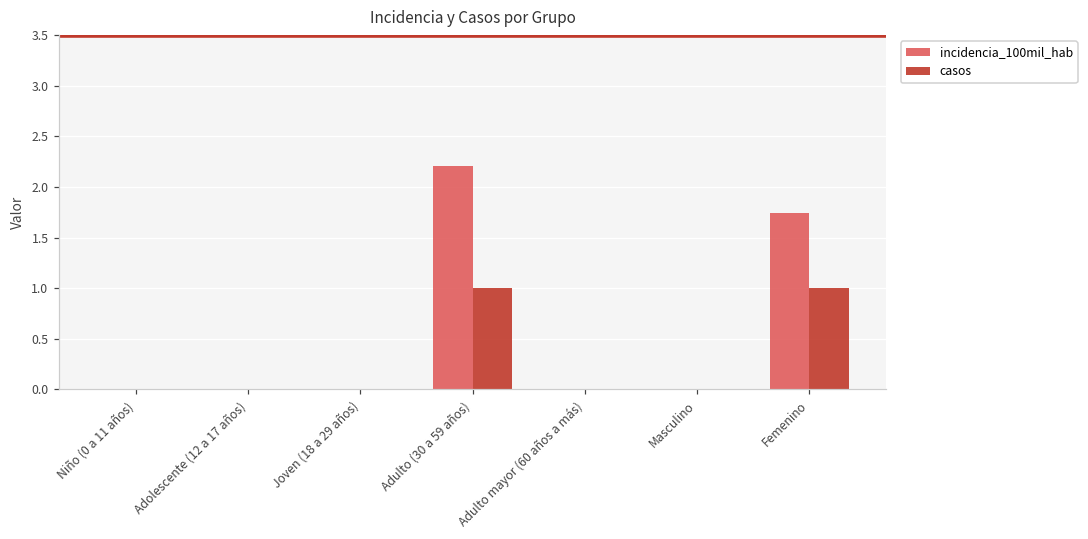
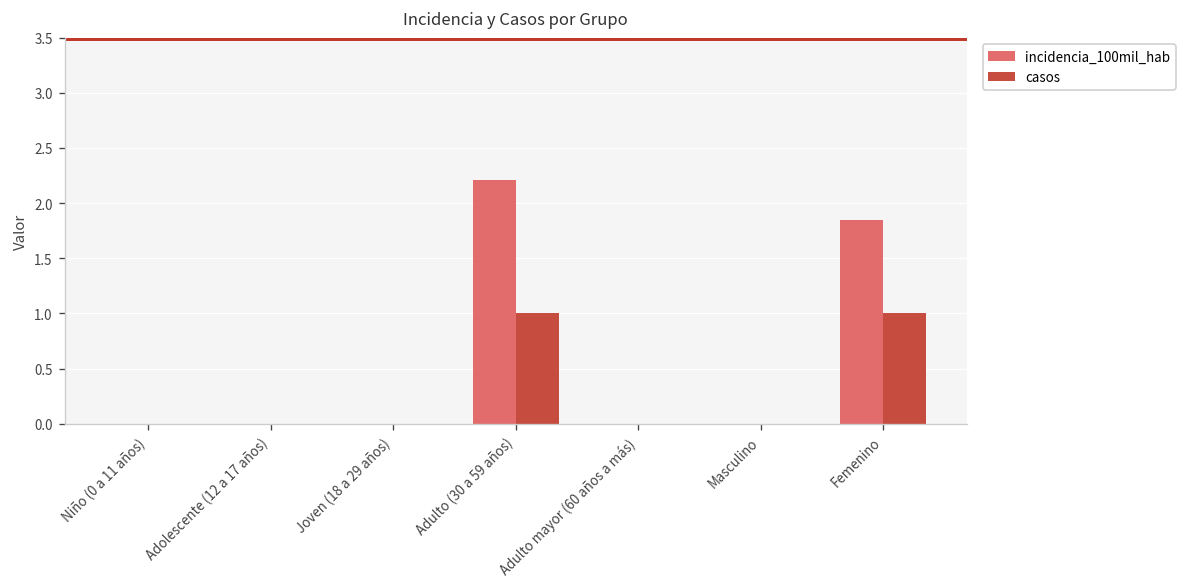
incidencia_100mil_hab, Femenino: 1.7 -> 1.9
